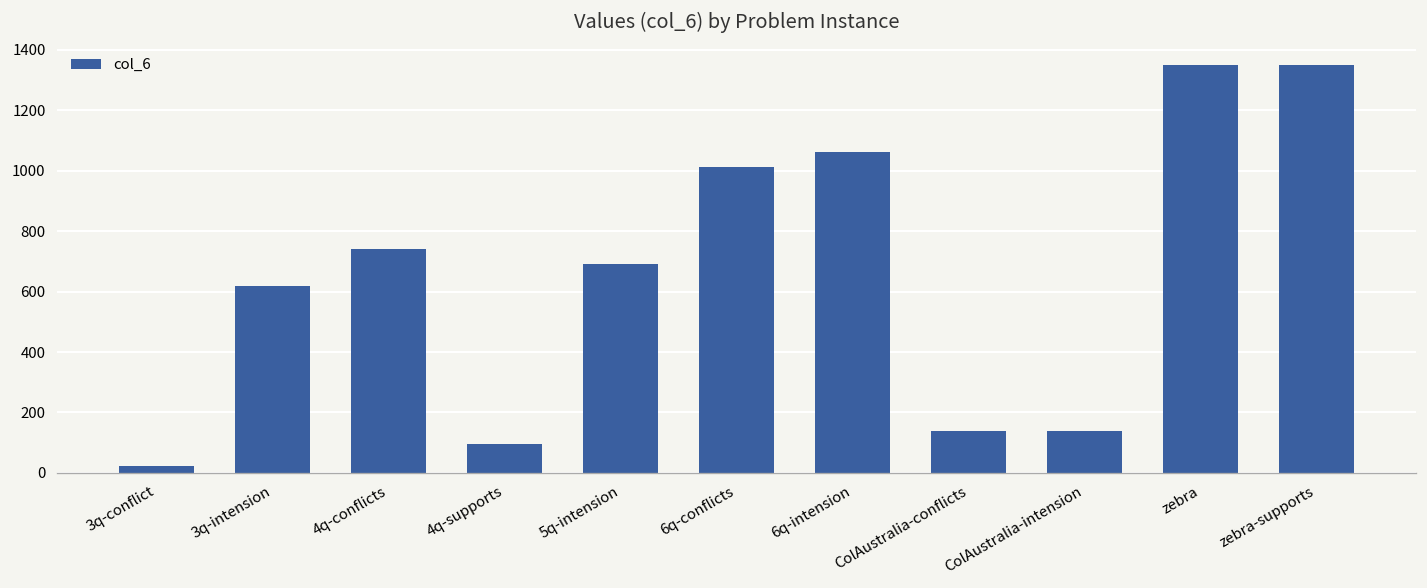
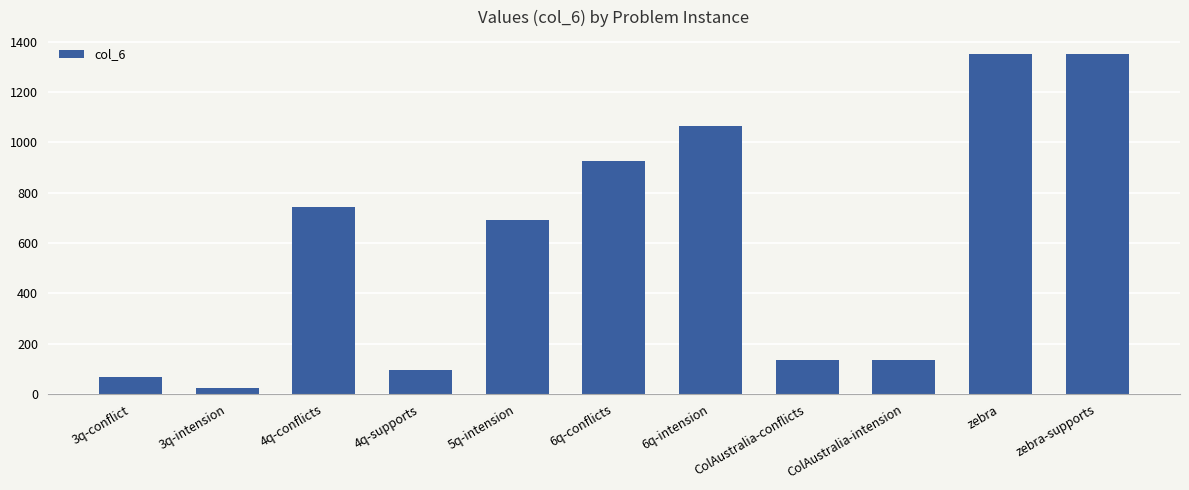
3q-conflict: 20 -> 70
3q-intension: 620 -> 20
6q-conflicts: 1010 -> 920
